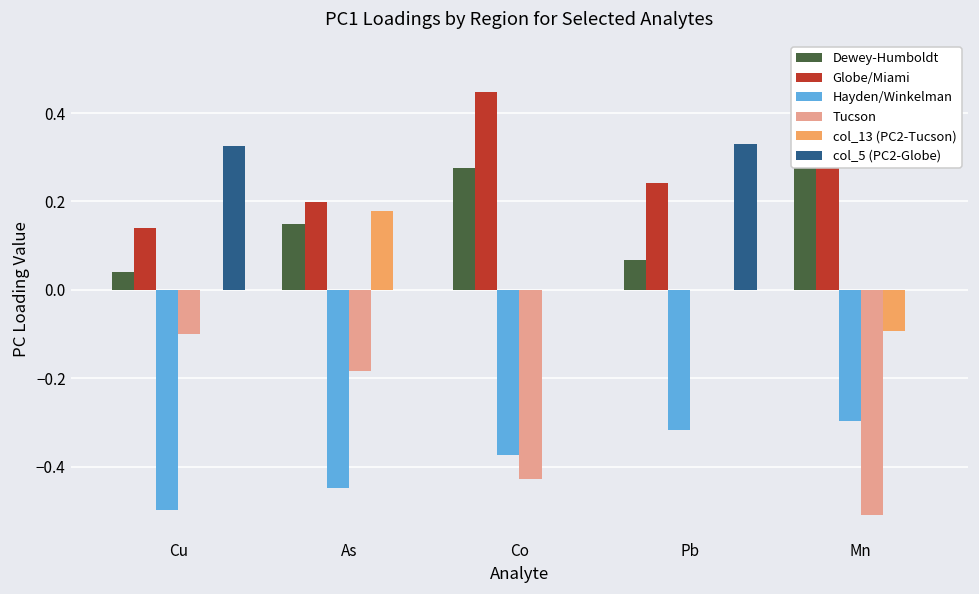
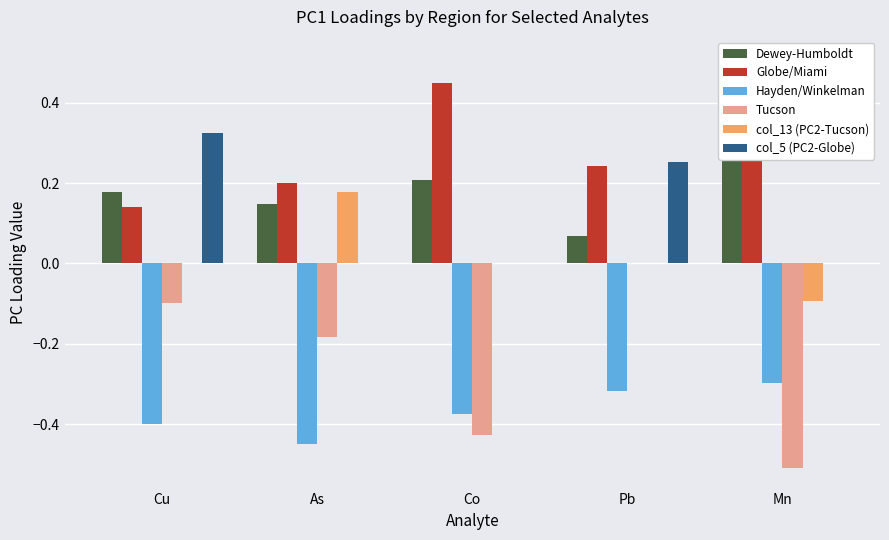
Dewey-Humboldt, Cu: 0.04 -> 0.18
Hayden/Winkelman, Cu: -0.50 -> -0.40
Dewey-Humboldt, Co: 0.28 -> 0.21
col_5 (PC2-Globe), Pb: 0.33 -> 0.25
